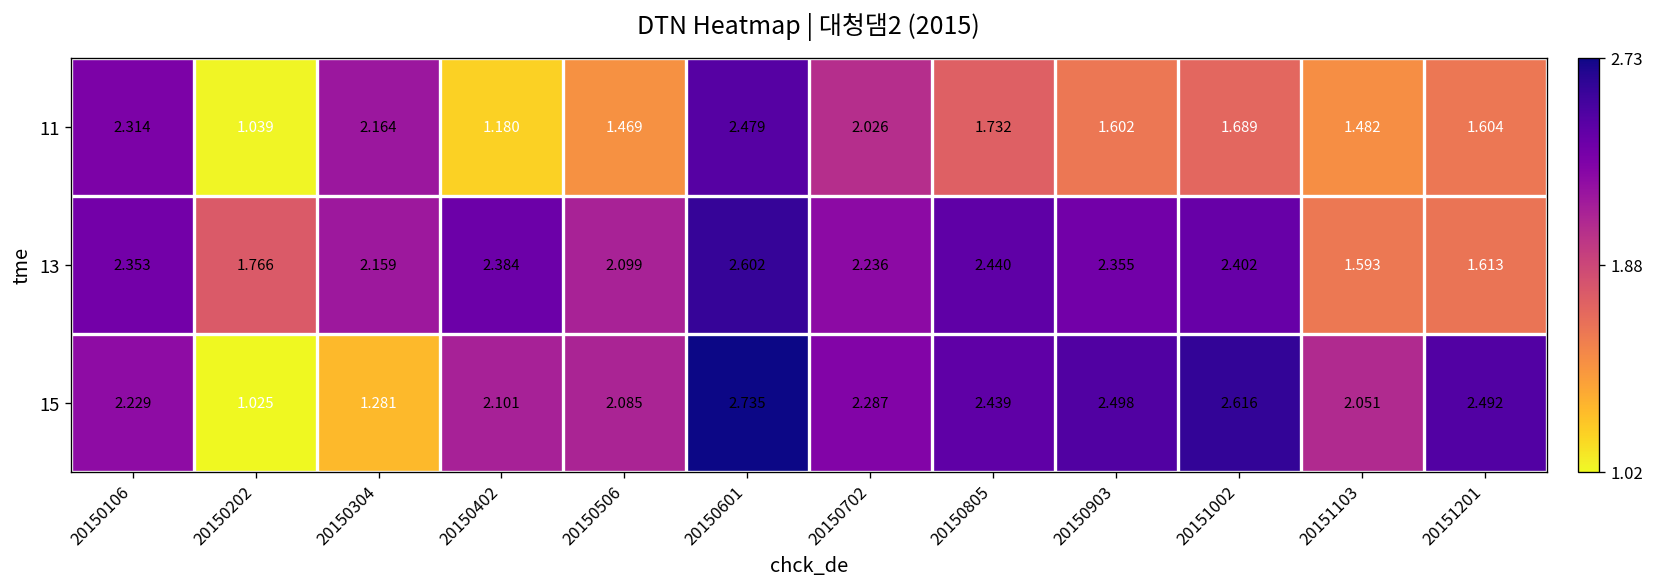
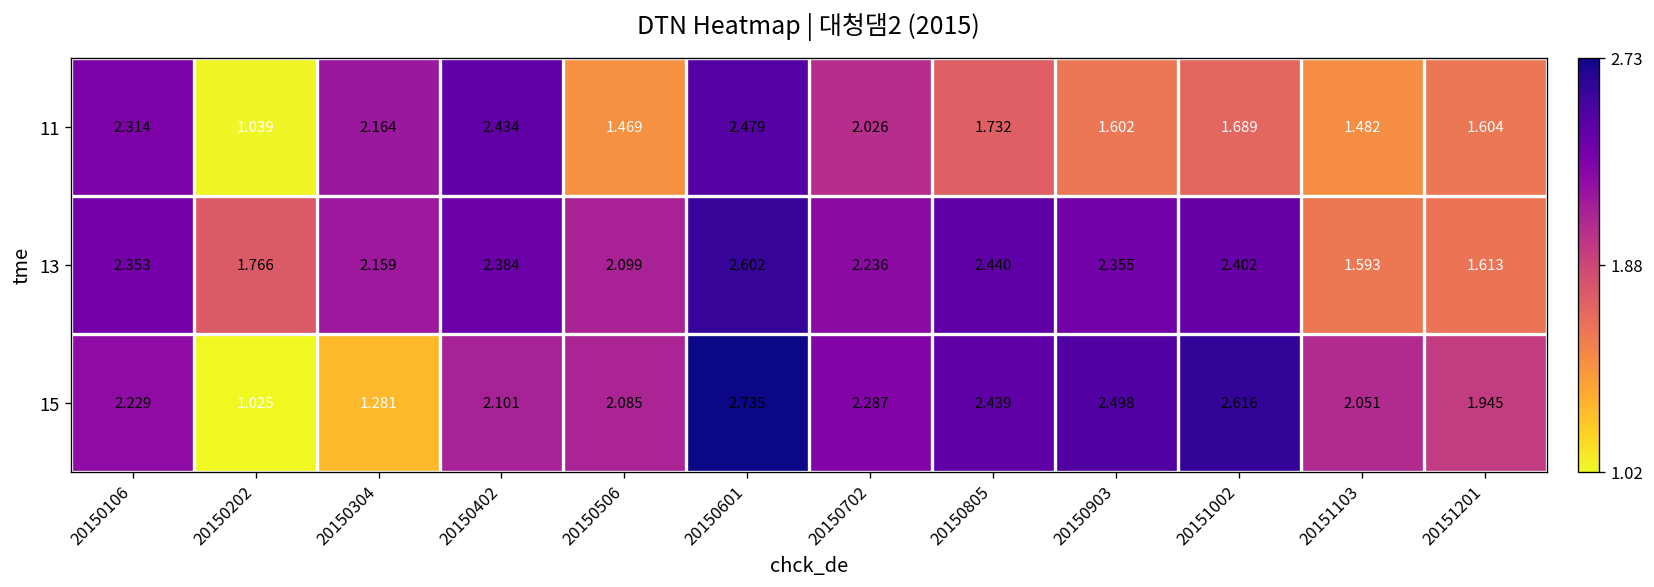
11, 20150402: 1.180 -> 2.434
15, 20151201: 2.492 -> 1.945
